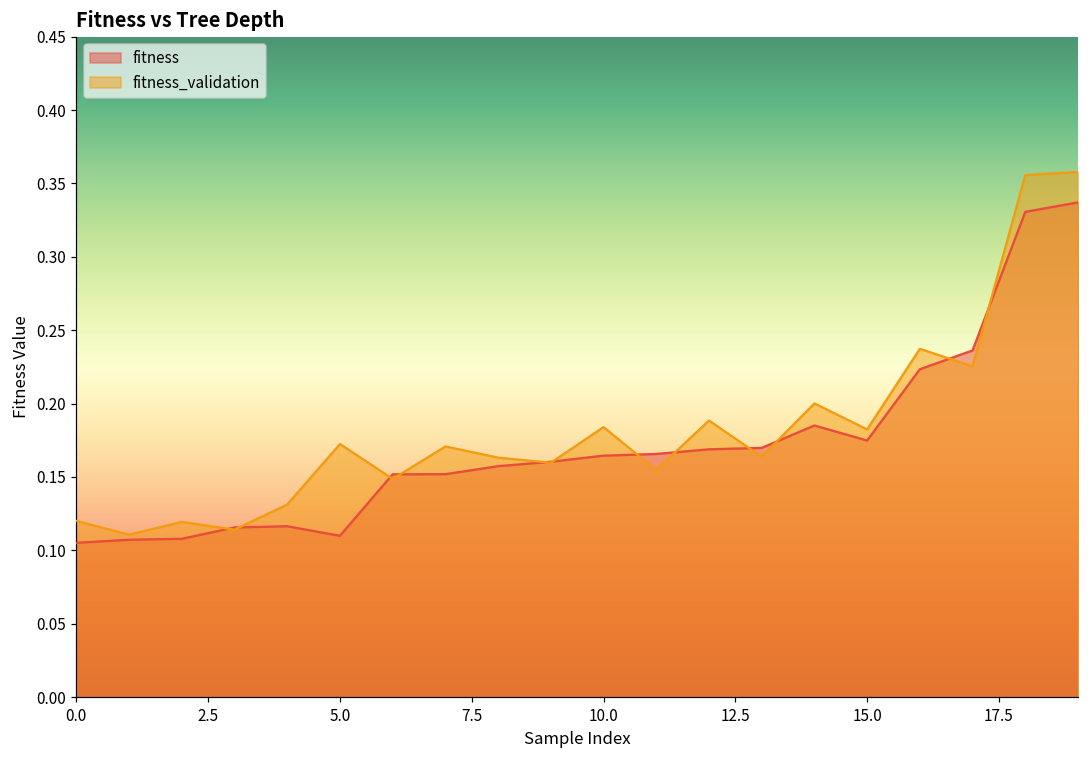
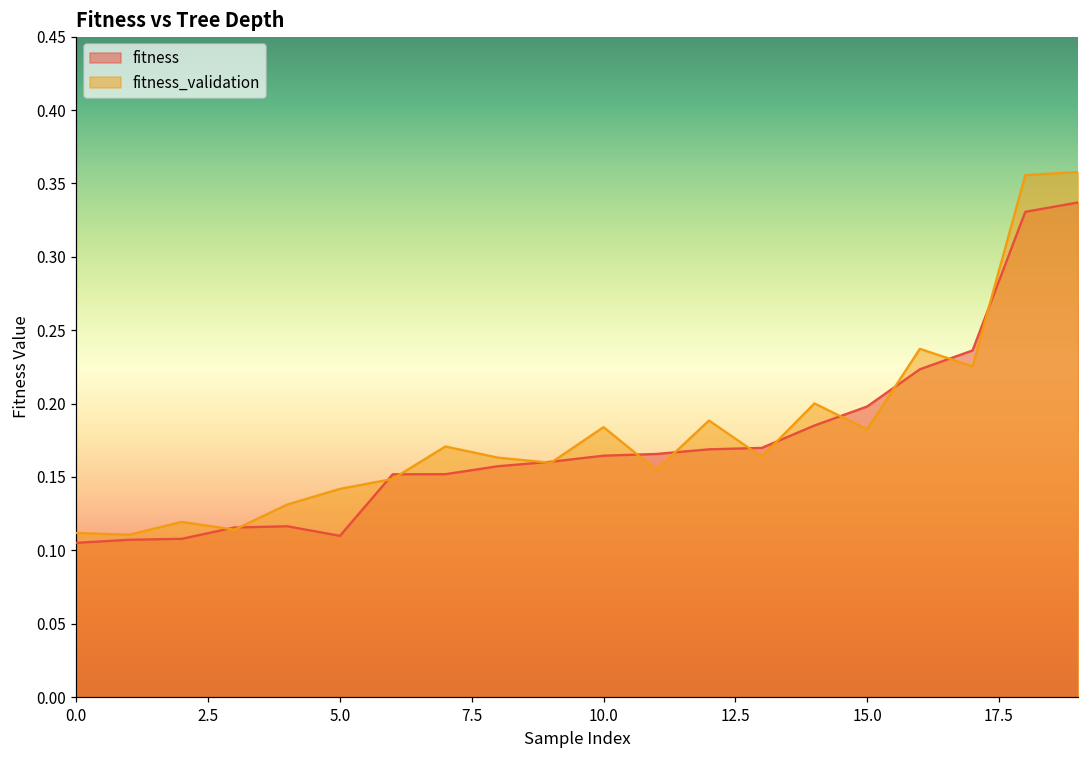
fitness_validation, 0.0: 0.120 -> 0.112
fitness_validation, 5.0: 0.172 -> 0.142
fitness, 15.0: 0.175 -> 0.198
